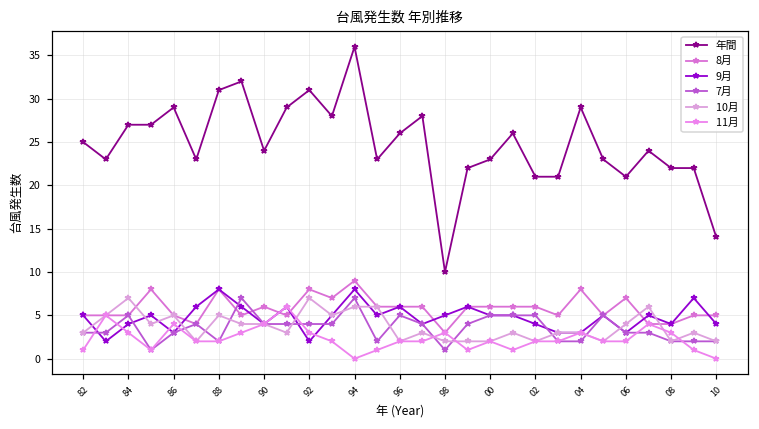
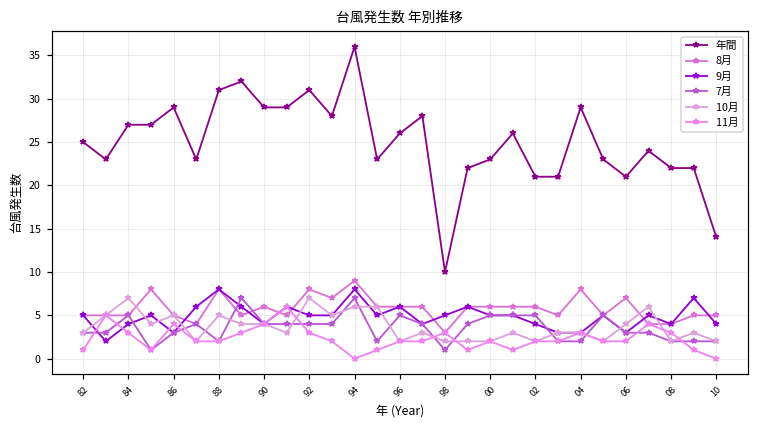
年間, 90: 24 -> 29
9月, 92: 2 -> 5
